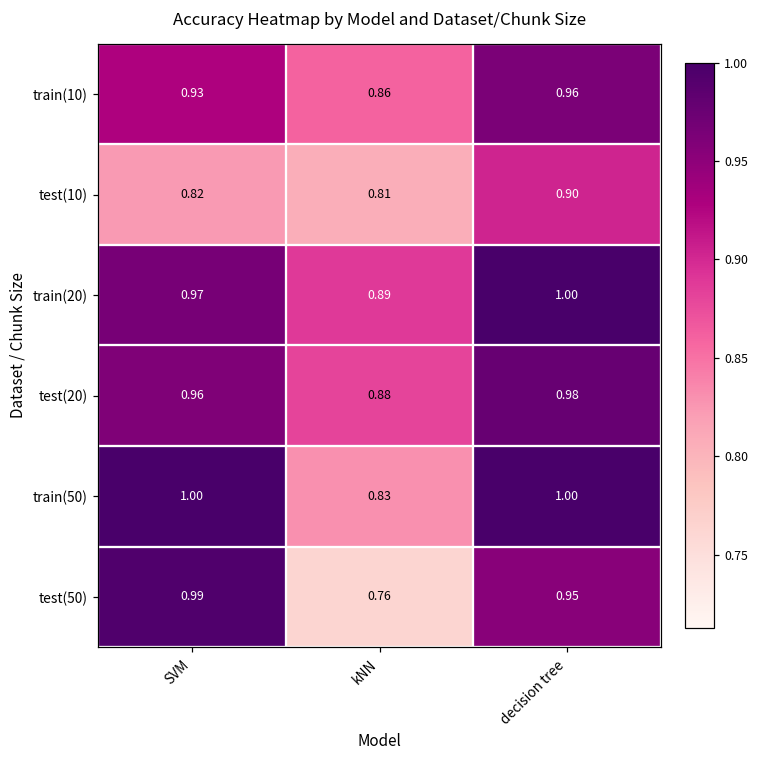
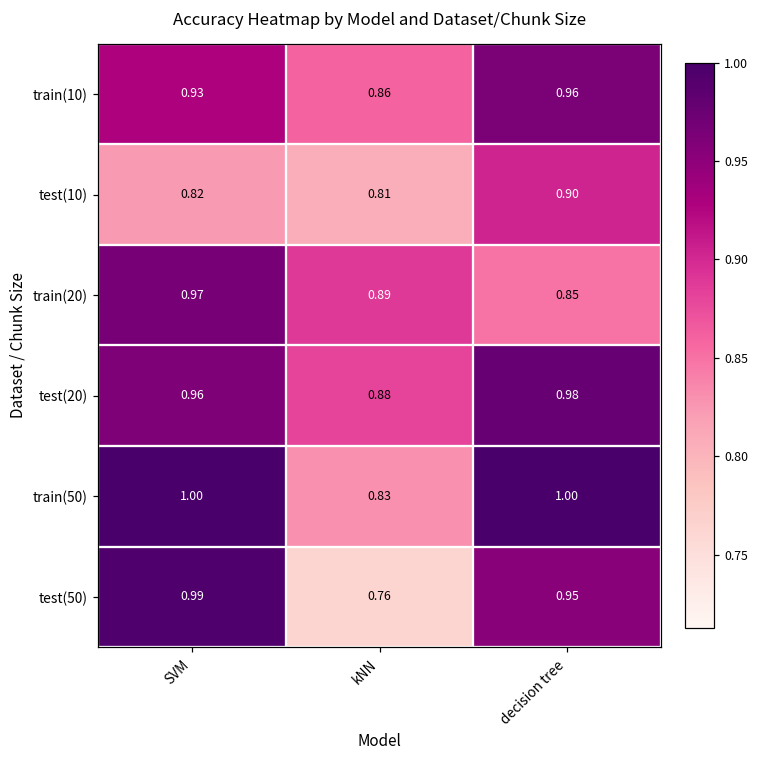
train(20), decision tree: 1.00 -> 0.85
